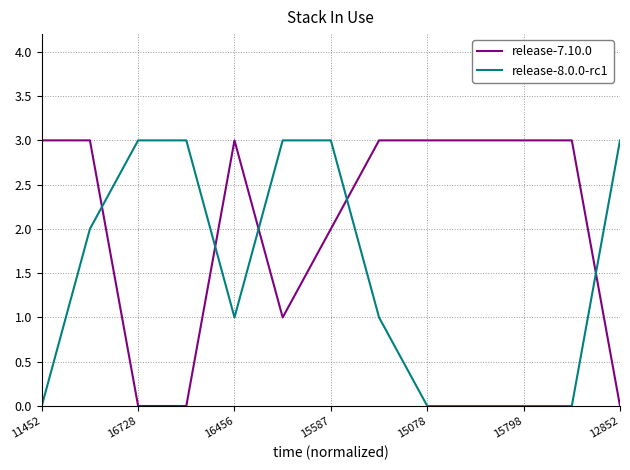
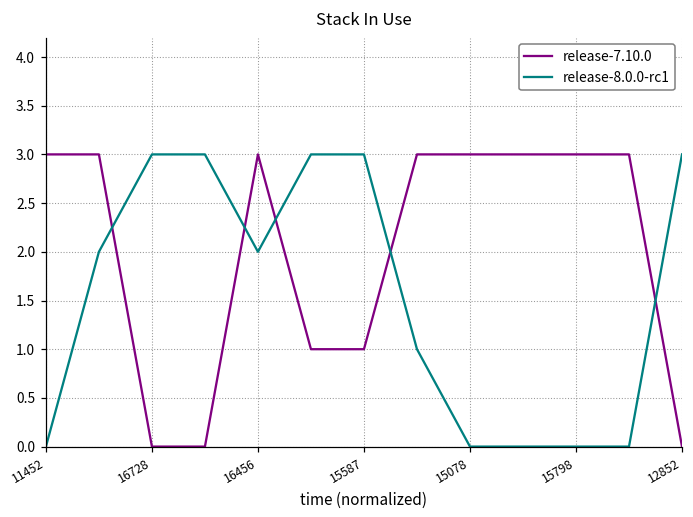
release-8.0.0-rc1, 16456: 1 -> 2
release-7.10.0, 15587: 2 -> 1
